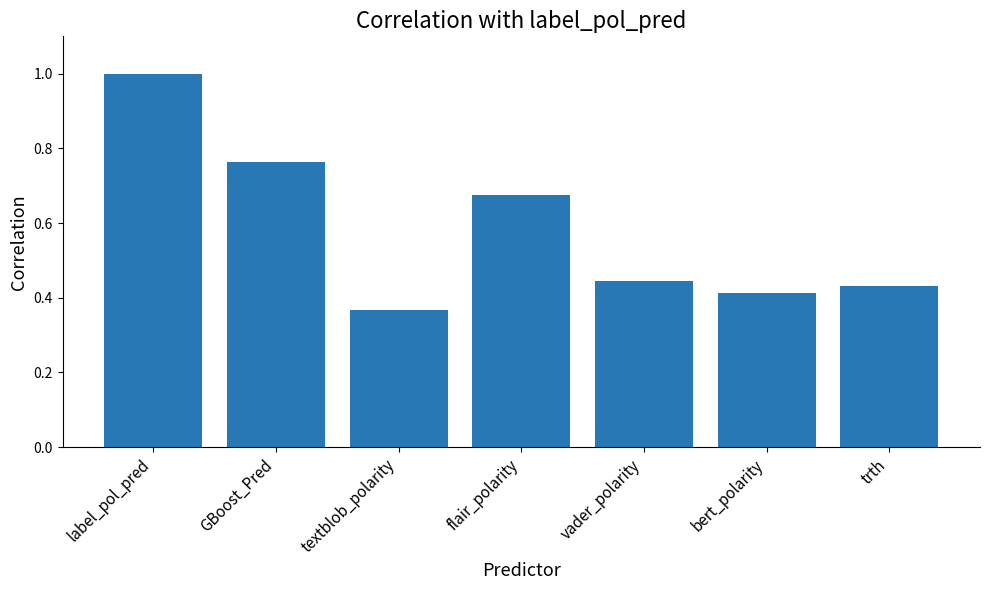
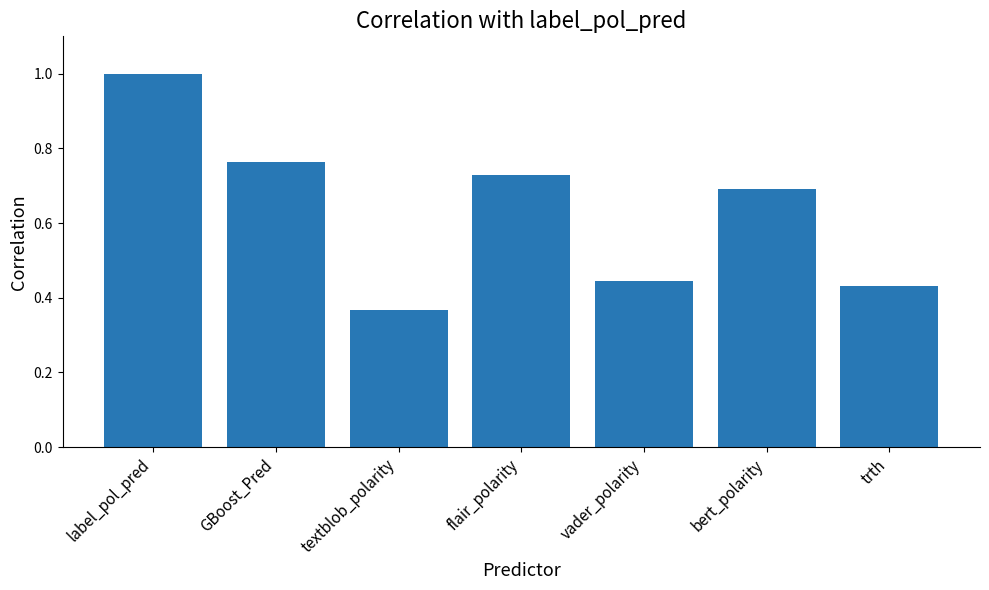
flair_polarity: 0.68 -> 0.73
bert_polarity: 0.41 -> 0.69
